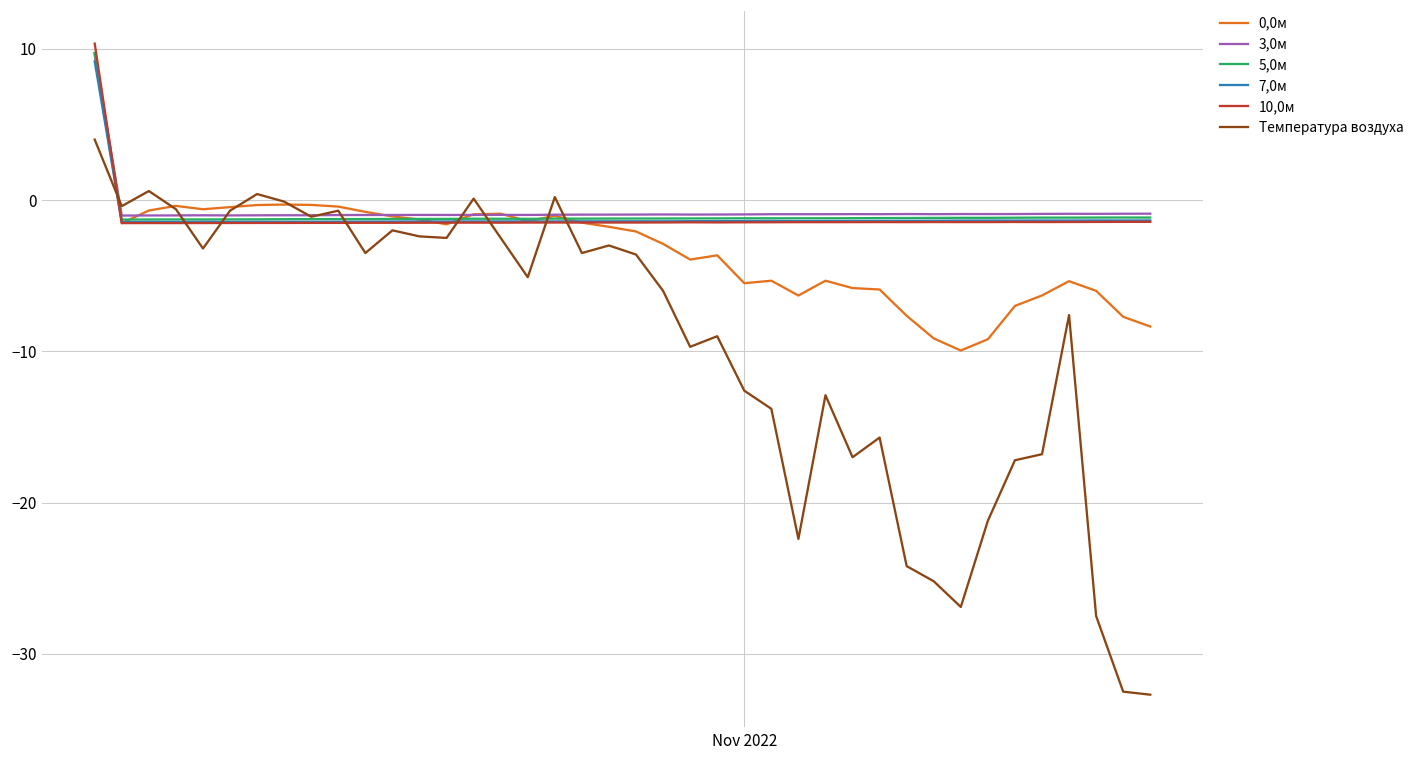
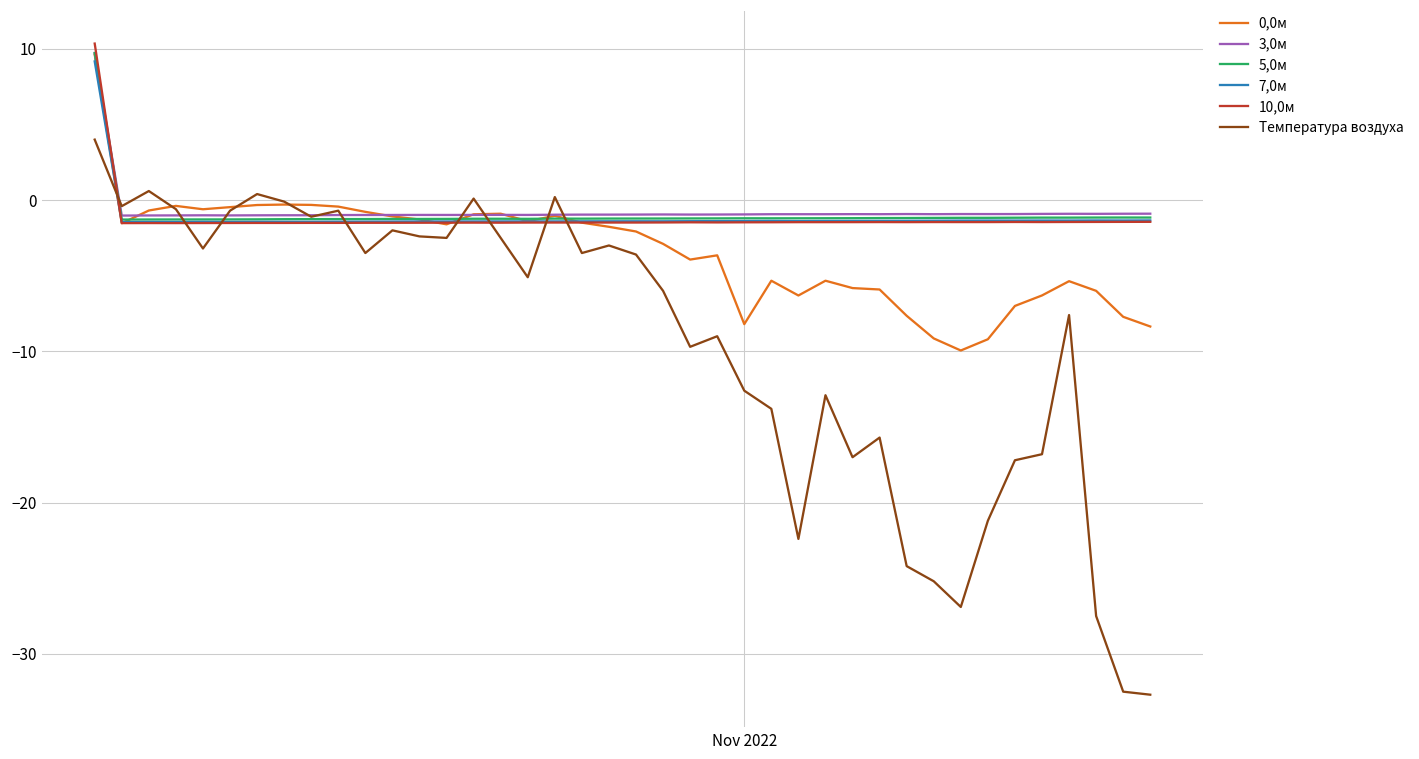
0,0м, Nov 2022: -5.5 -> -8.2
